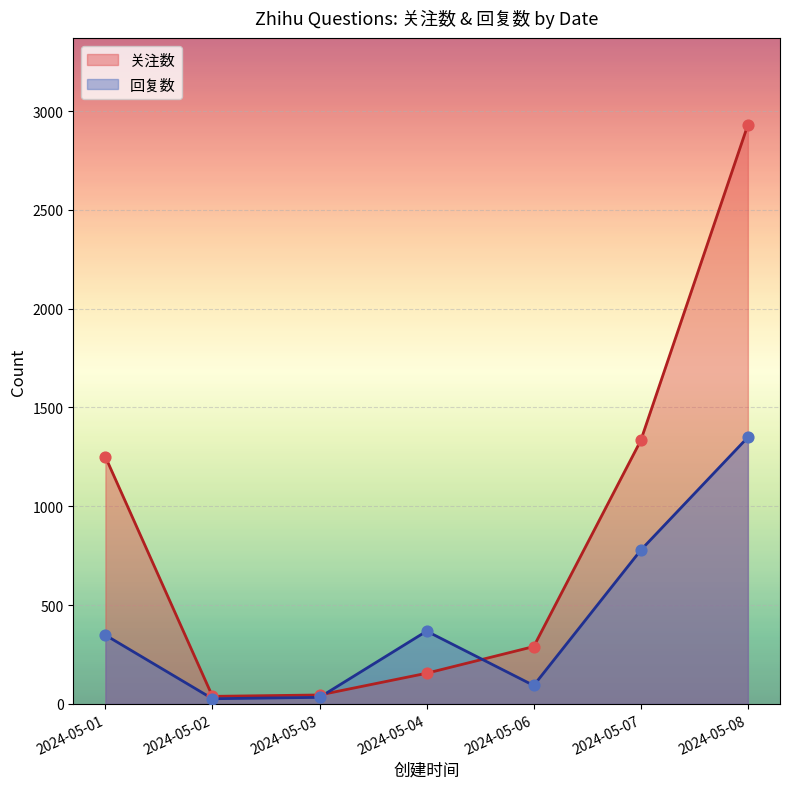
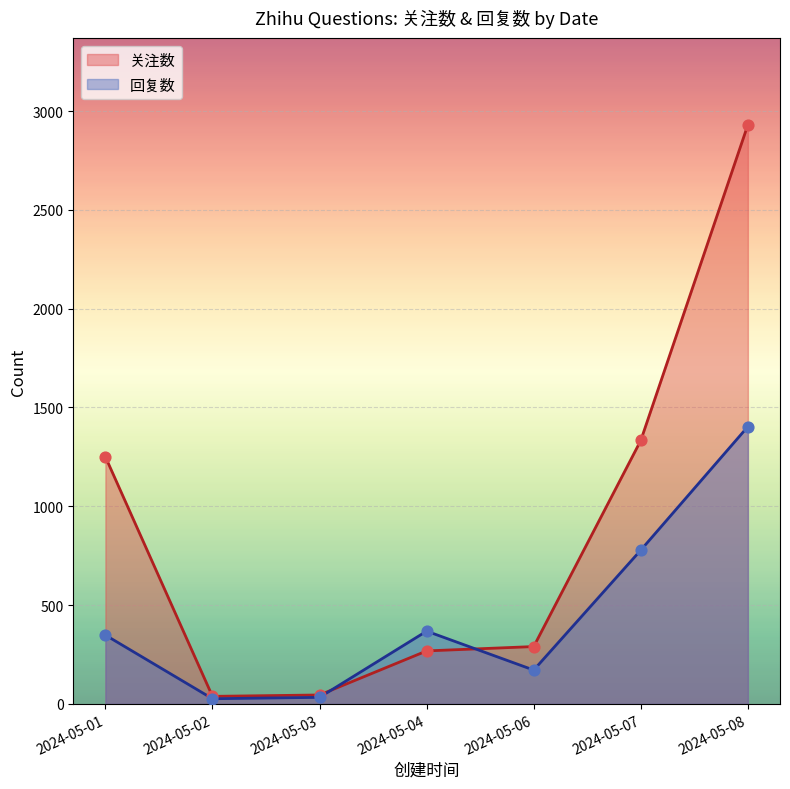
关注数, 2024-05-04: 160 -> 270
回复数, 2024-05-06: 90 -> 170
回复数, 2024-05-08: 1350 -> 1400
